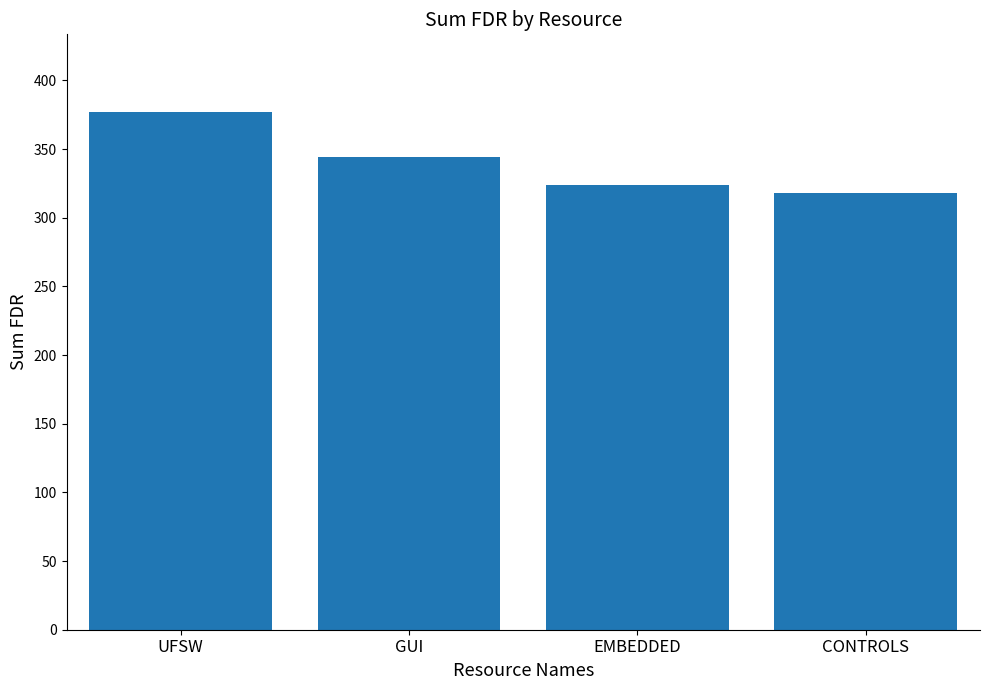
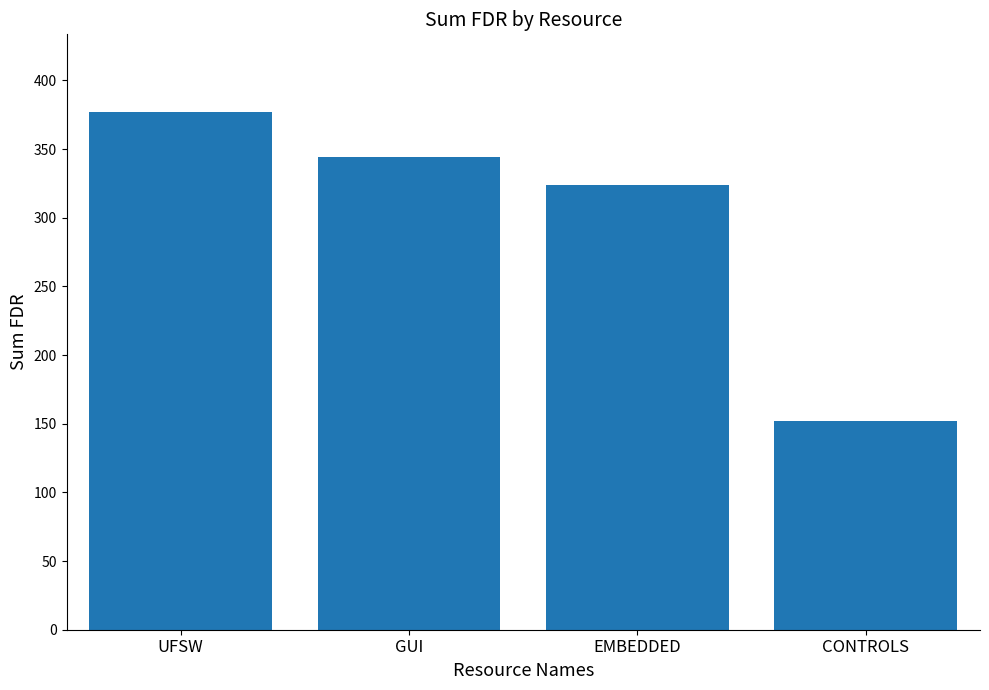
CONTROLS: 318 -> 152
